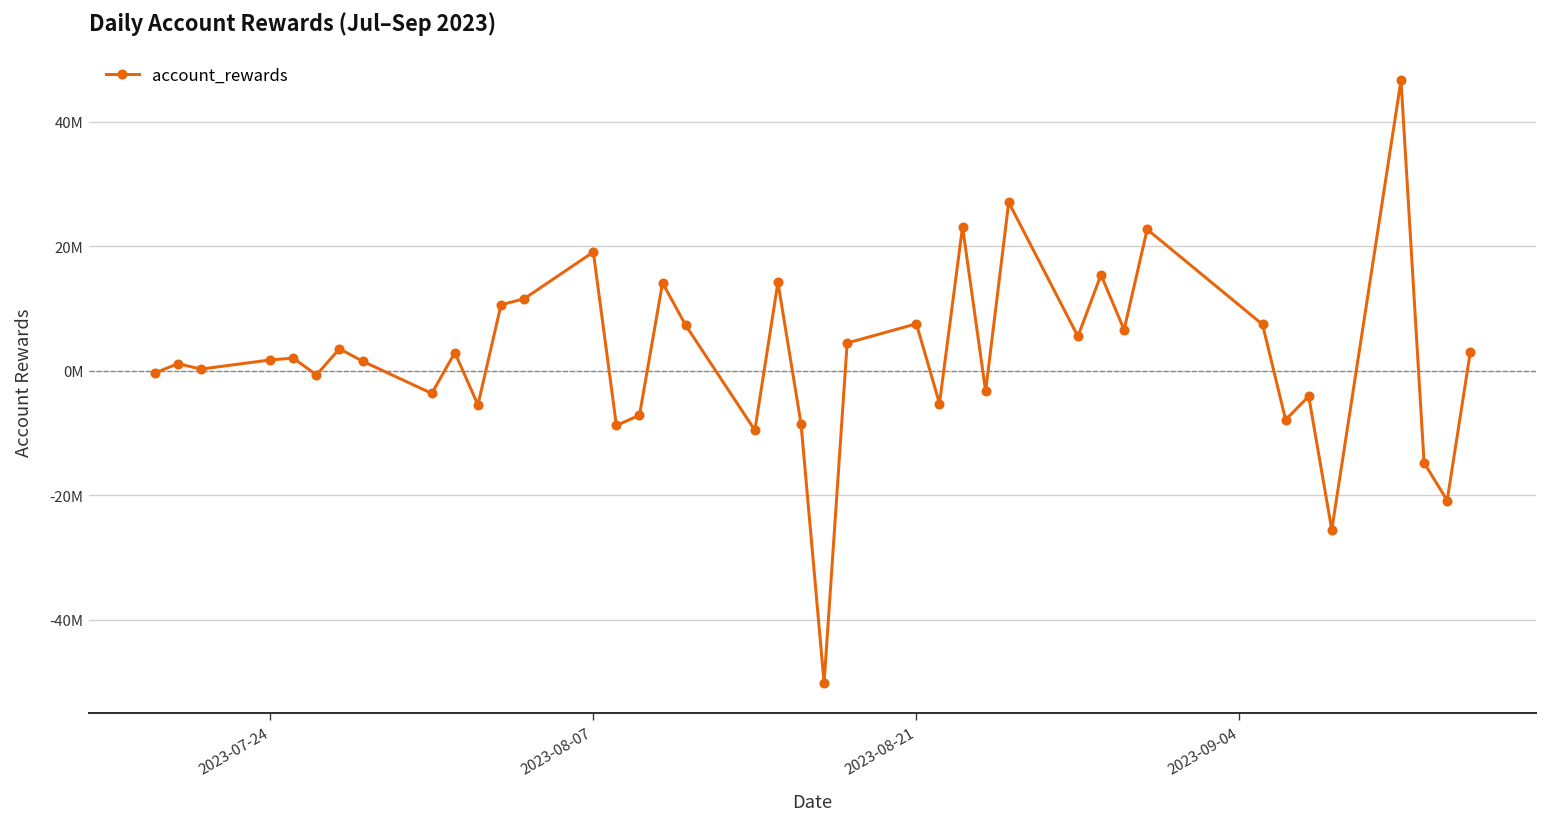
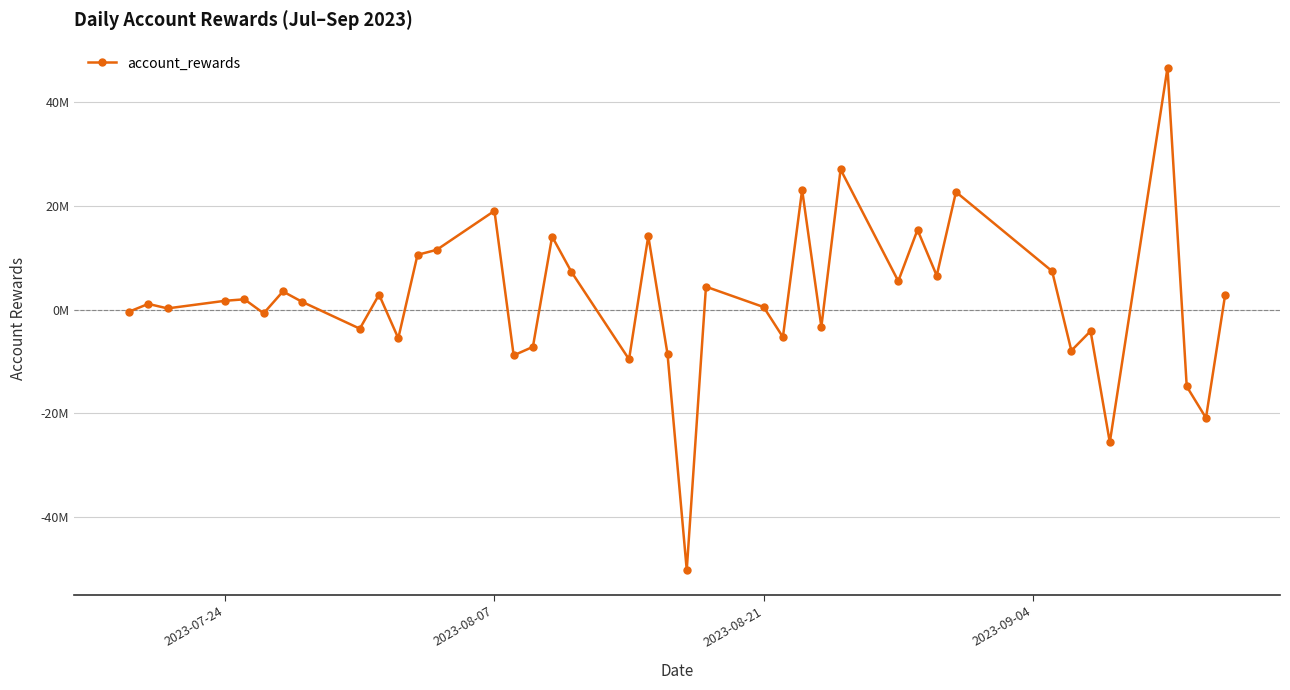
2023-08-21: 8000000 -> 1000000
